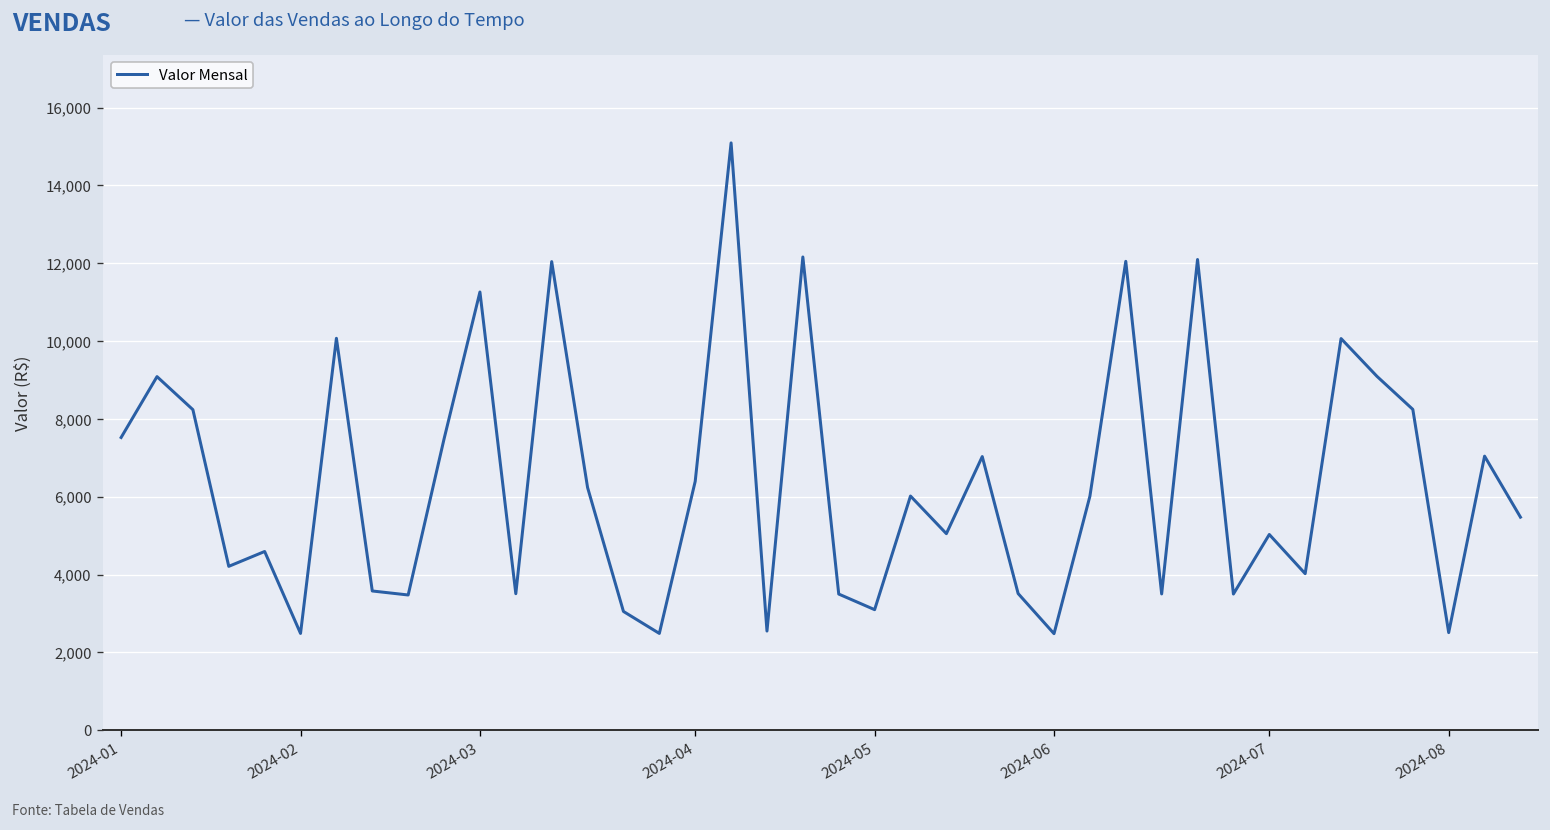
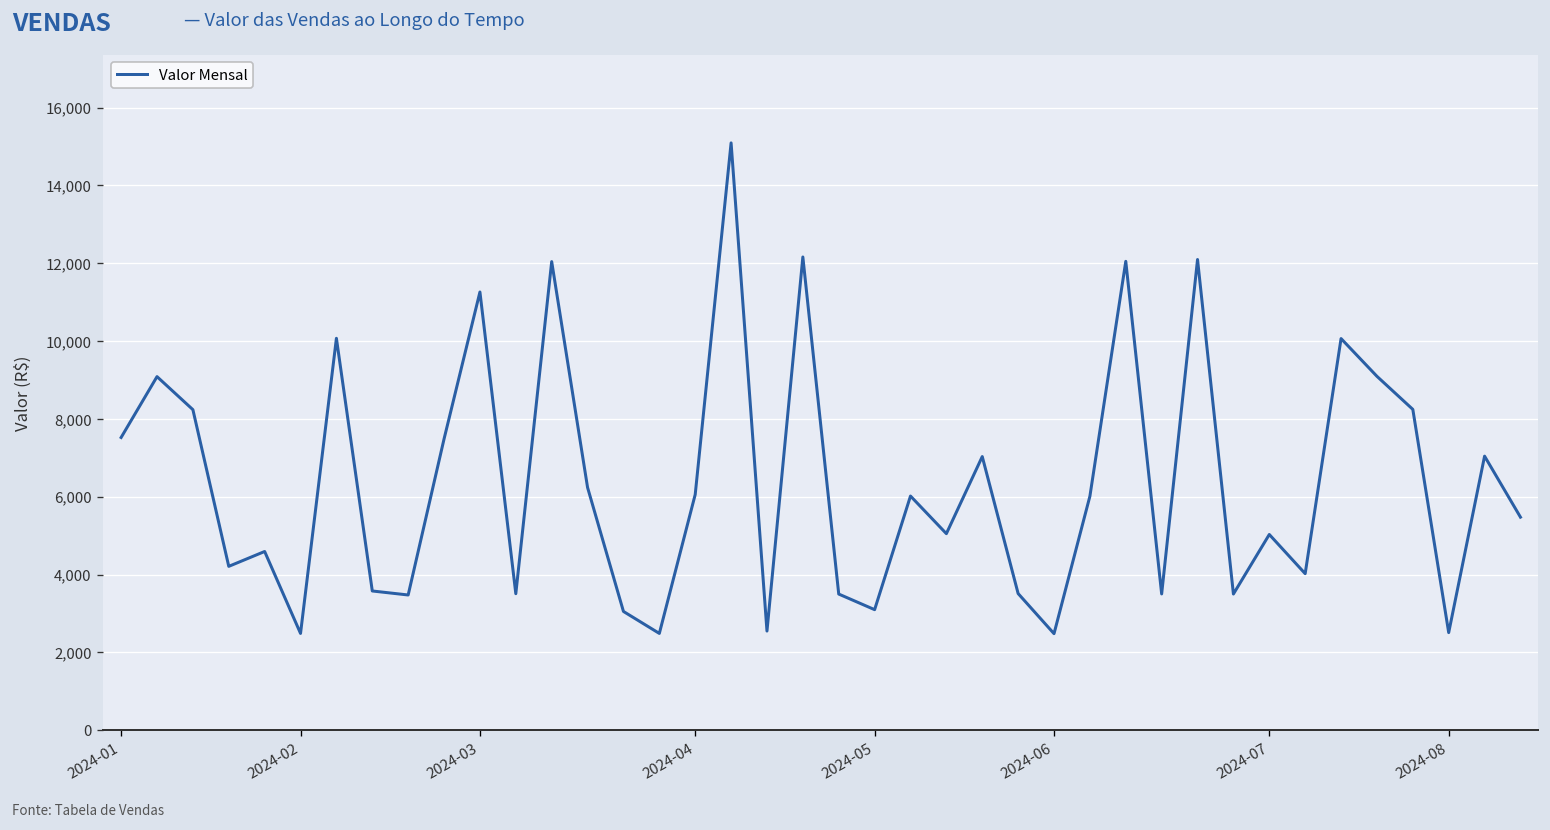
2024-04: 6,400 -> 6,100
